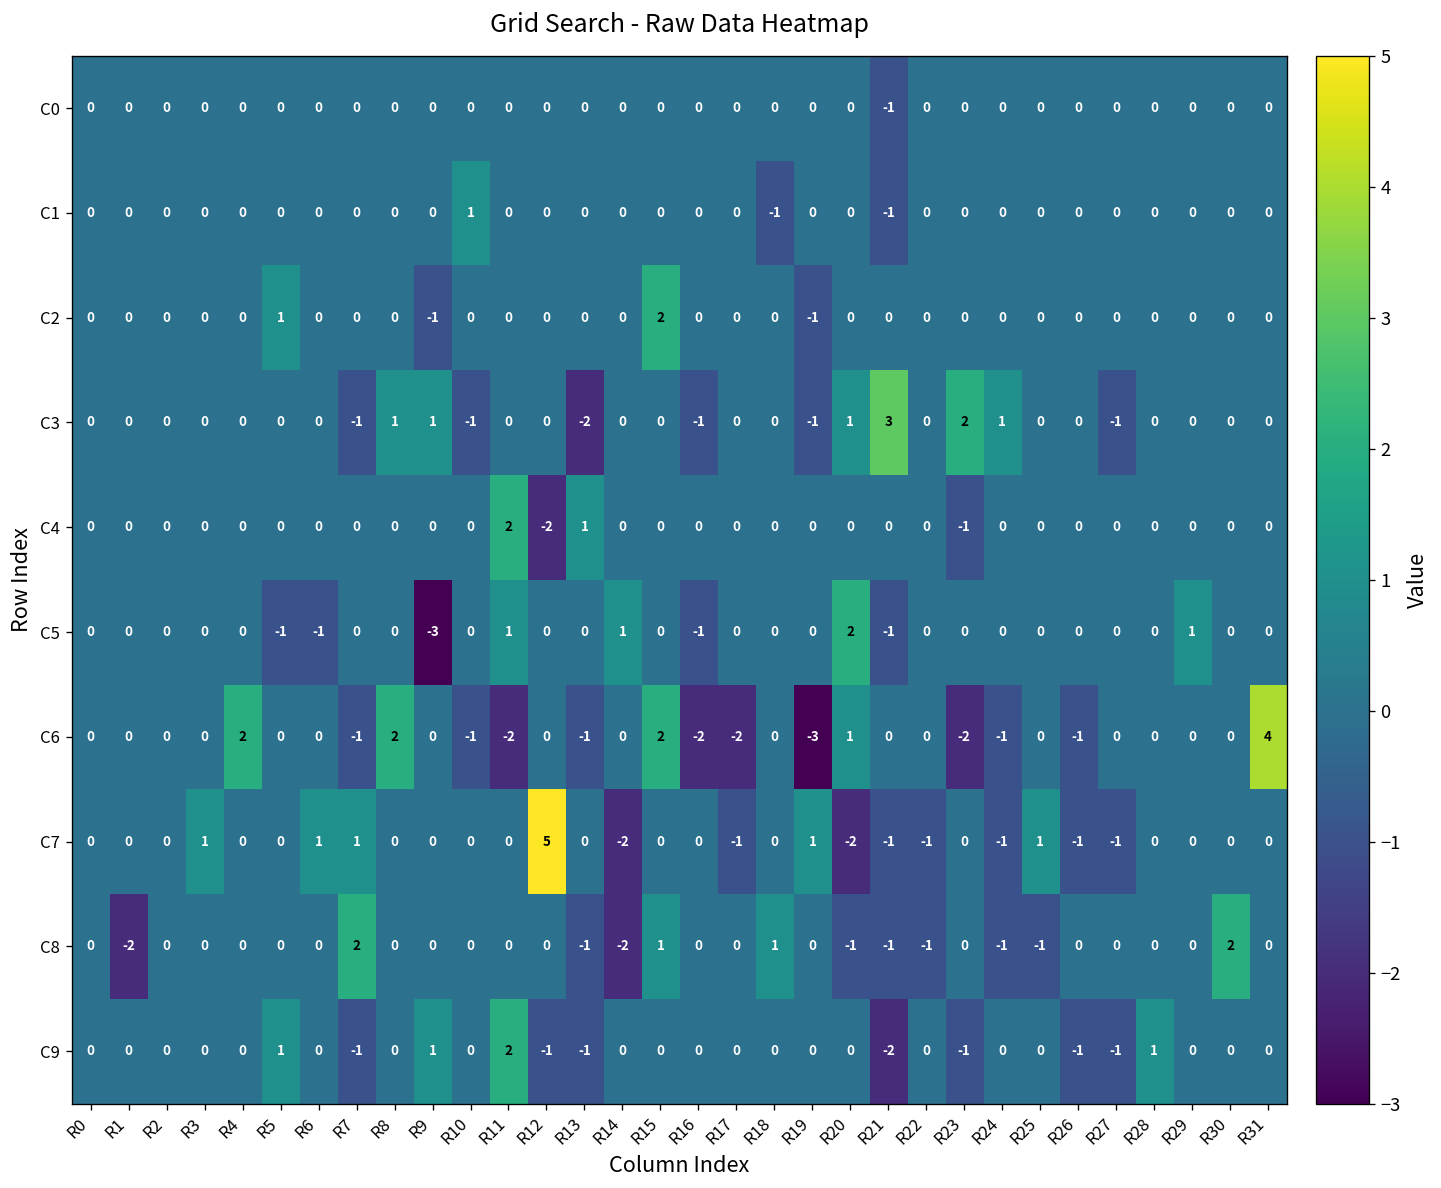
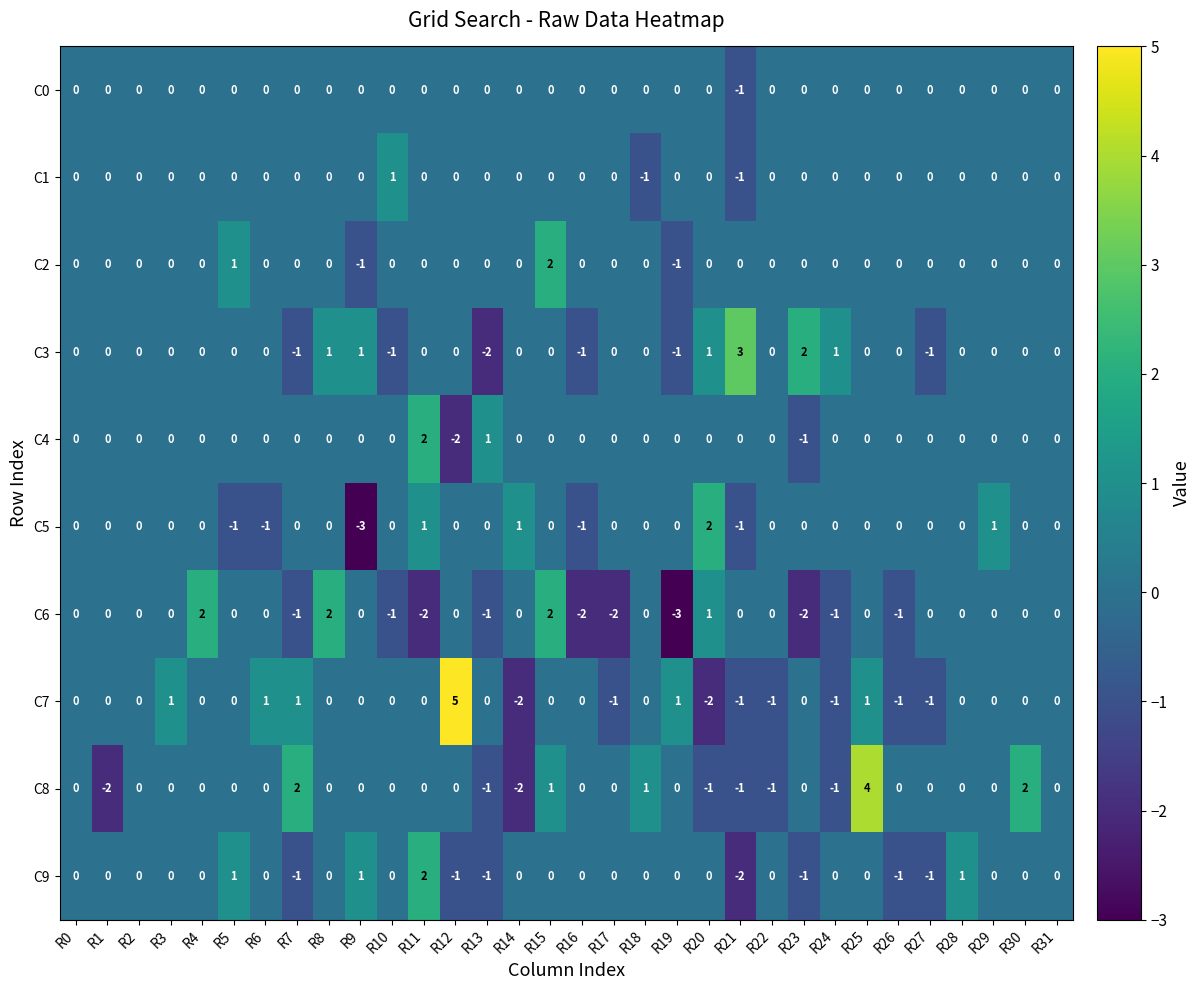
C6, R31: 4 -> 0
C8, R25: -1 -> 4
